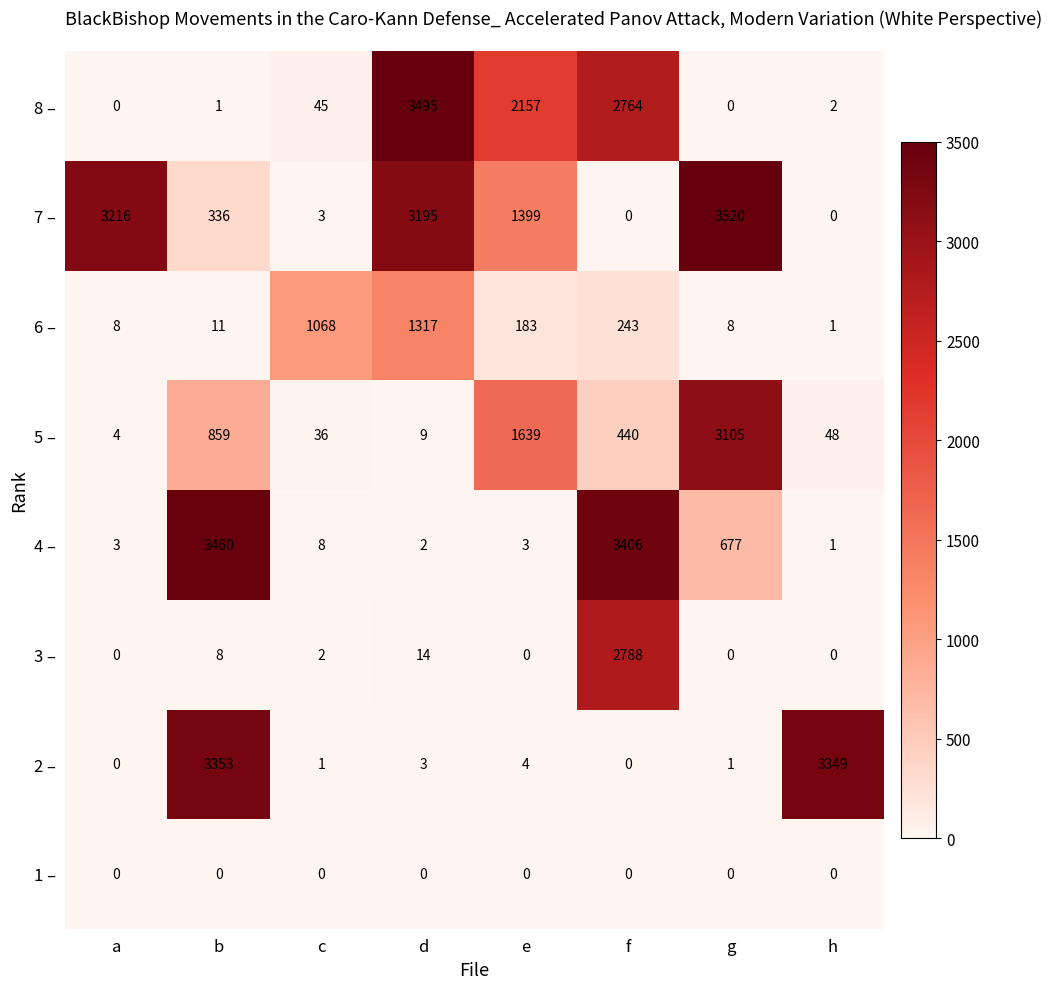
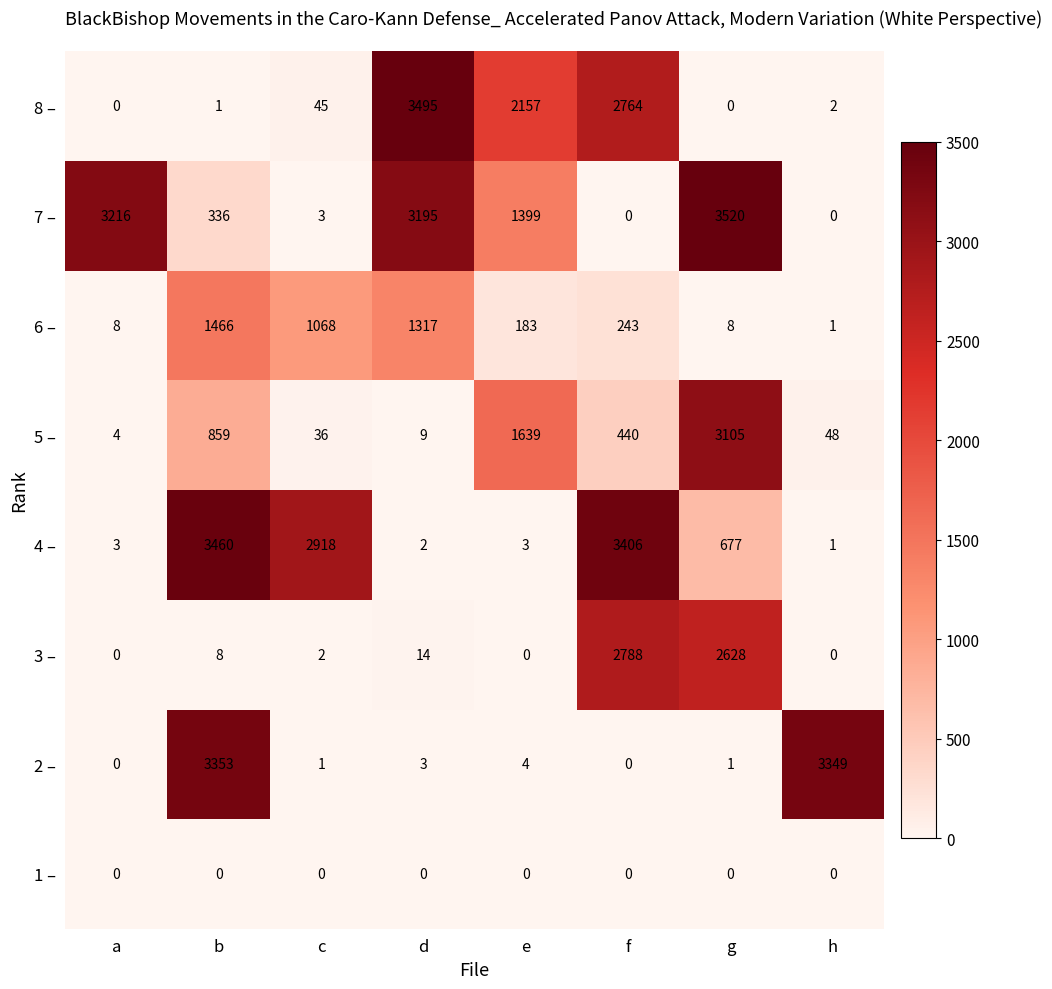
6 –, b: 11 -> 1466
4 –, c: 8 -> 2918
3 –, g: 0 -> 2628
